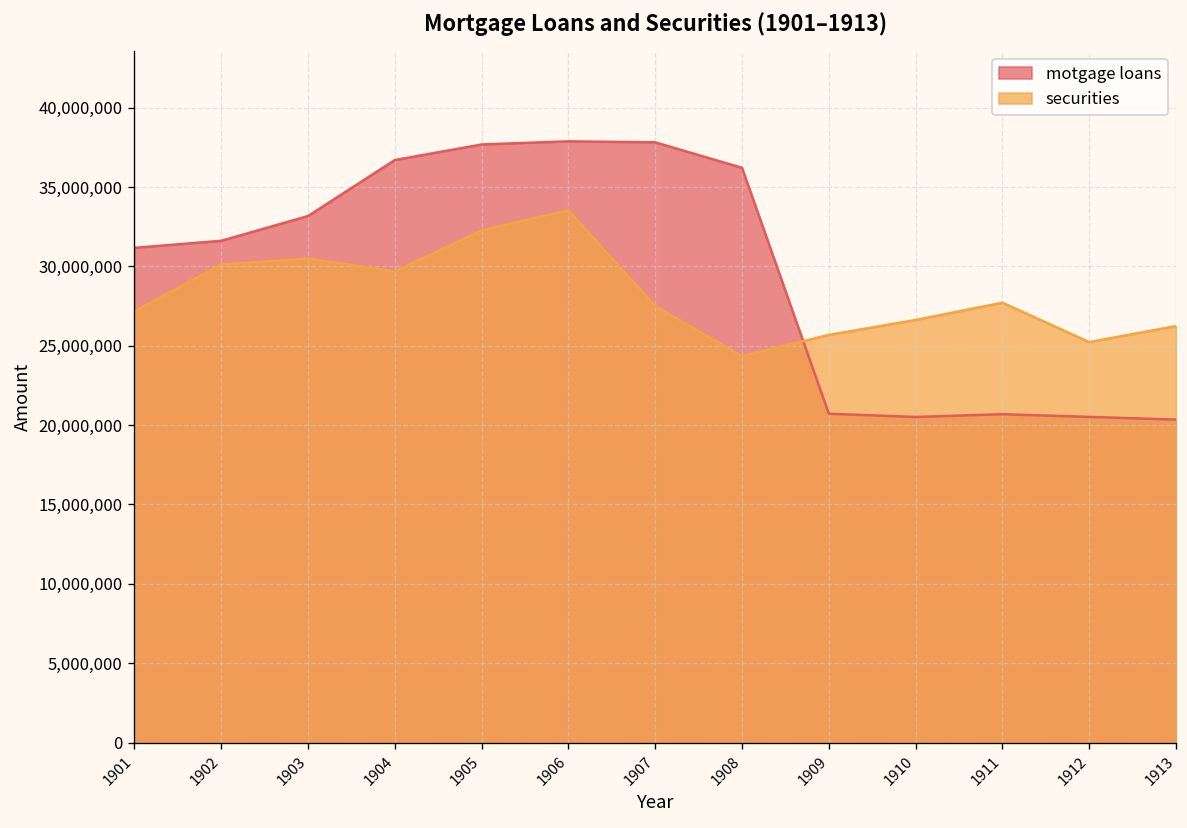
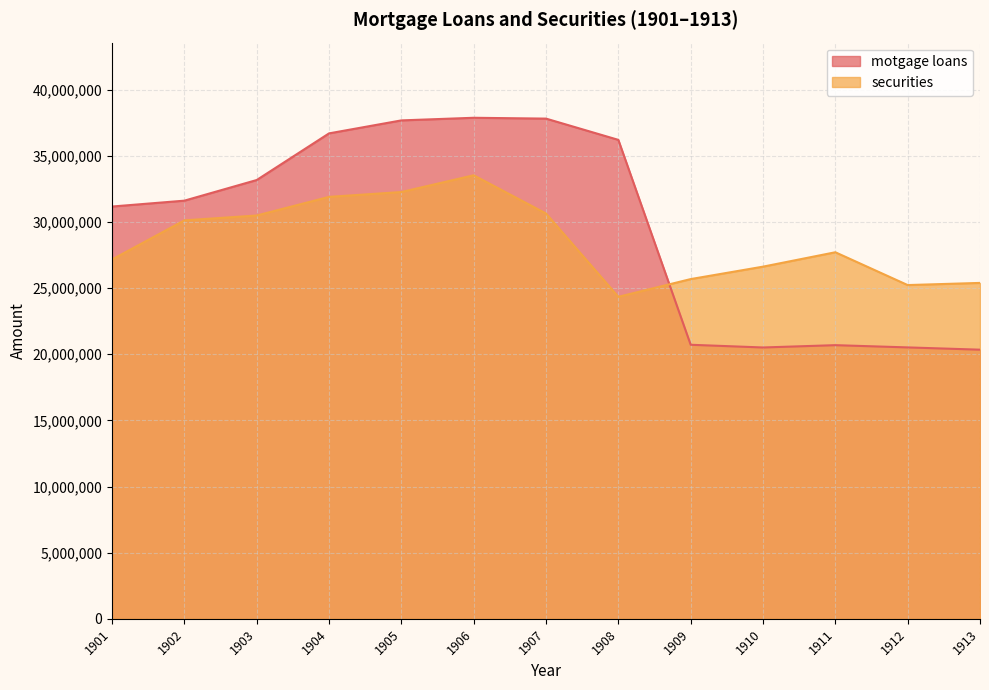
securities, 1904: 29,700,000 -> 31,900,000
securities, 1907: 27,500,000 -> 30,600,000
securities, 1913: 26,200,000 -> 25,400,000
